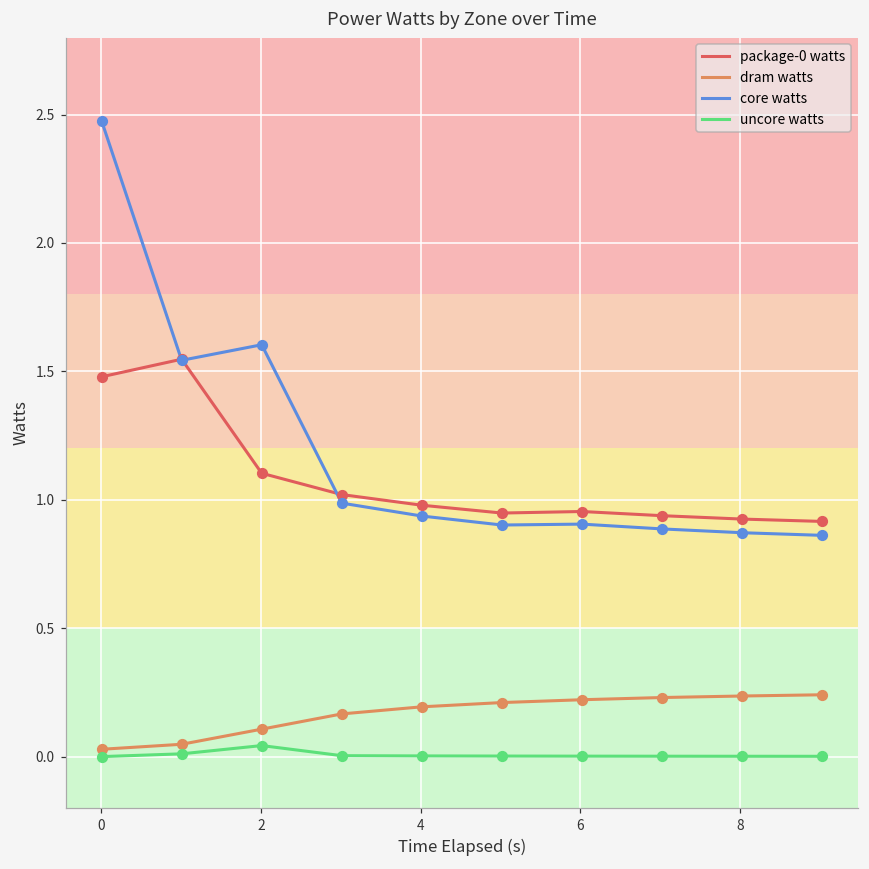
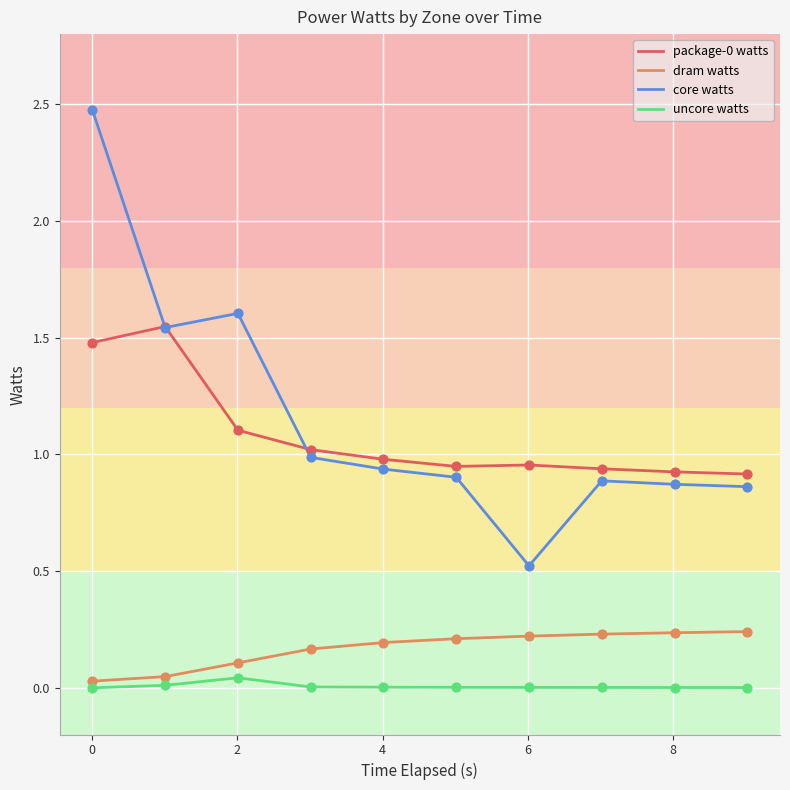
core watts, 6: 0.91 -> 0.52
